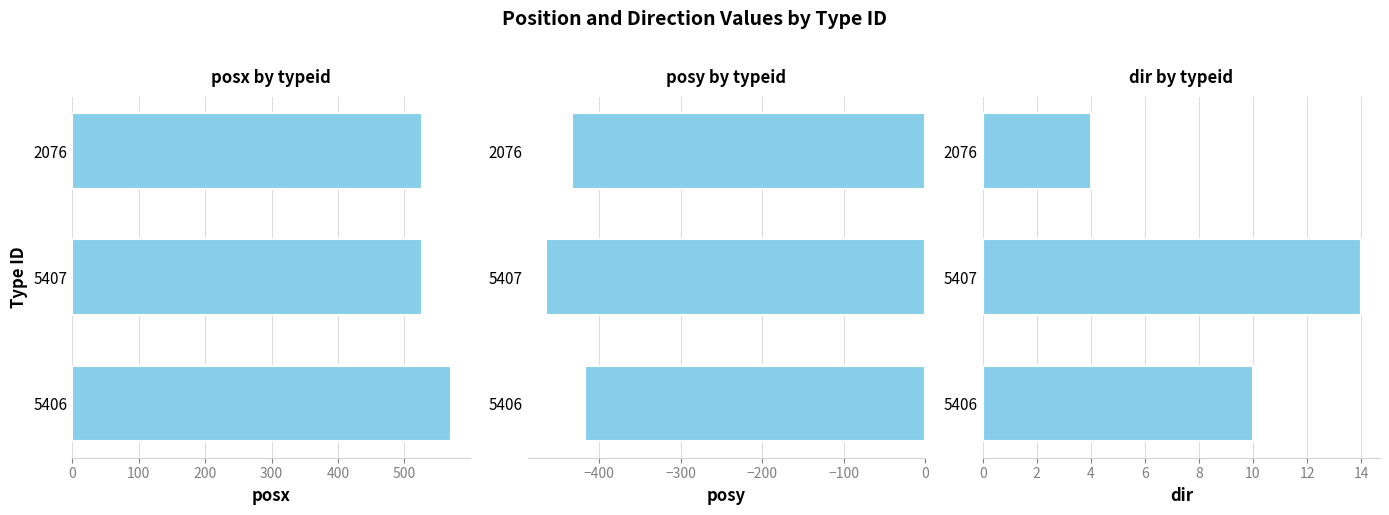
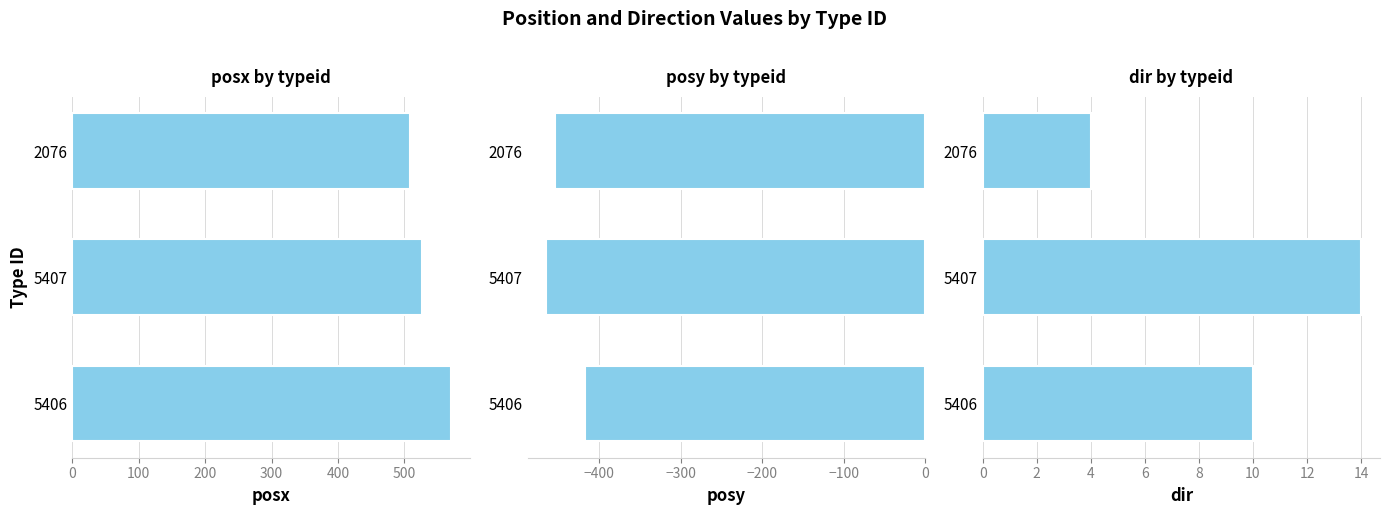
posx by typeid, 2076: 530 -> 510
posy by typeid, 2076: -430 -> -450
